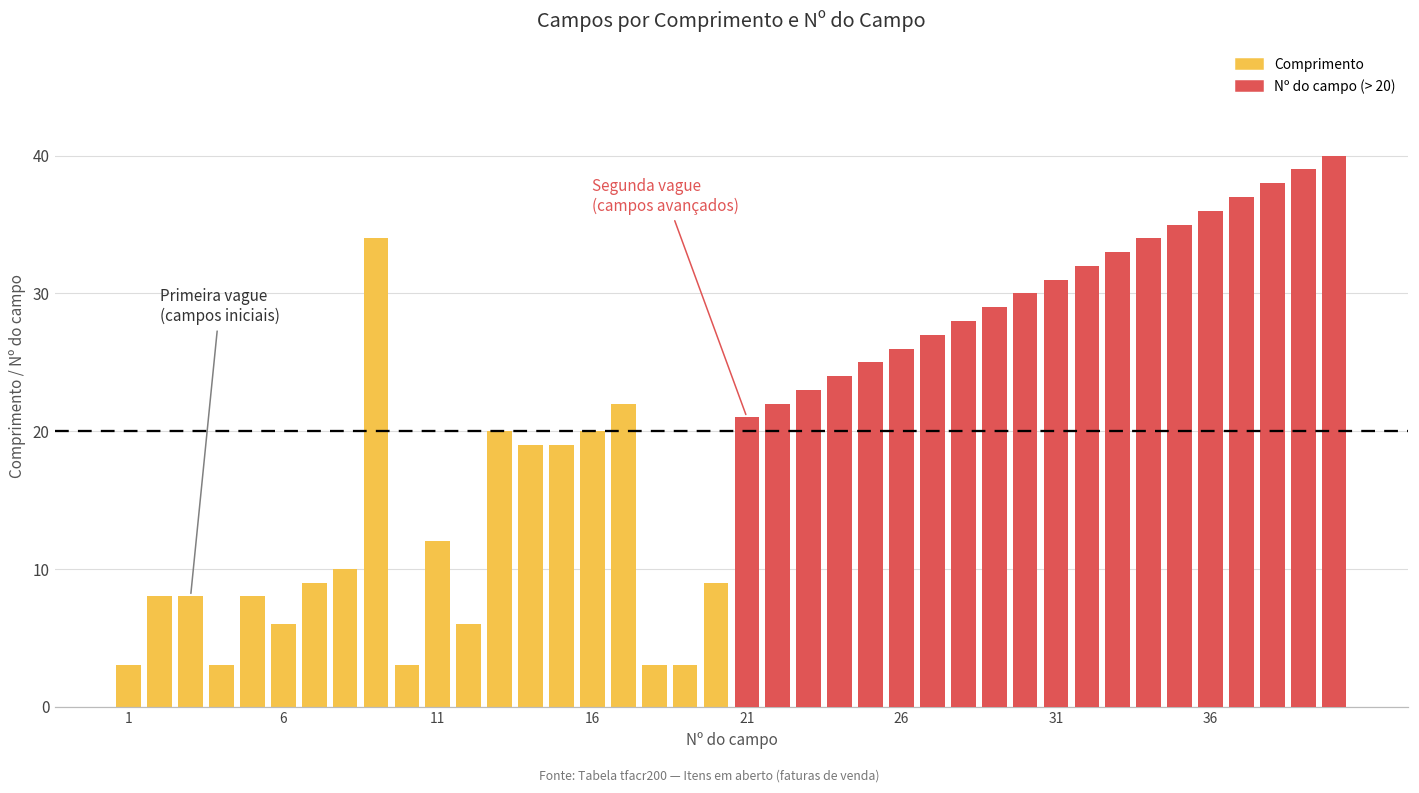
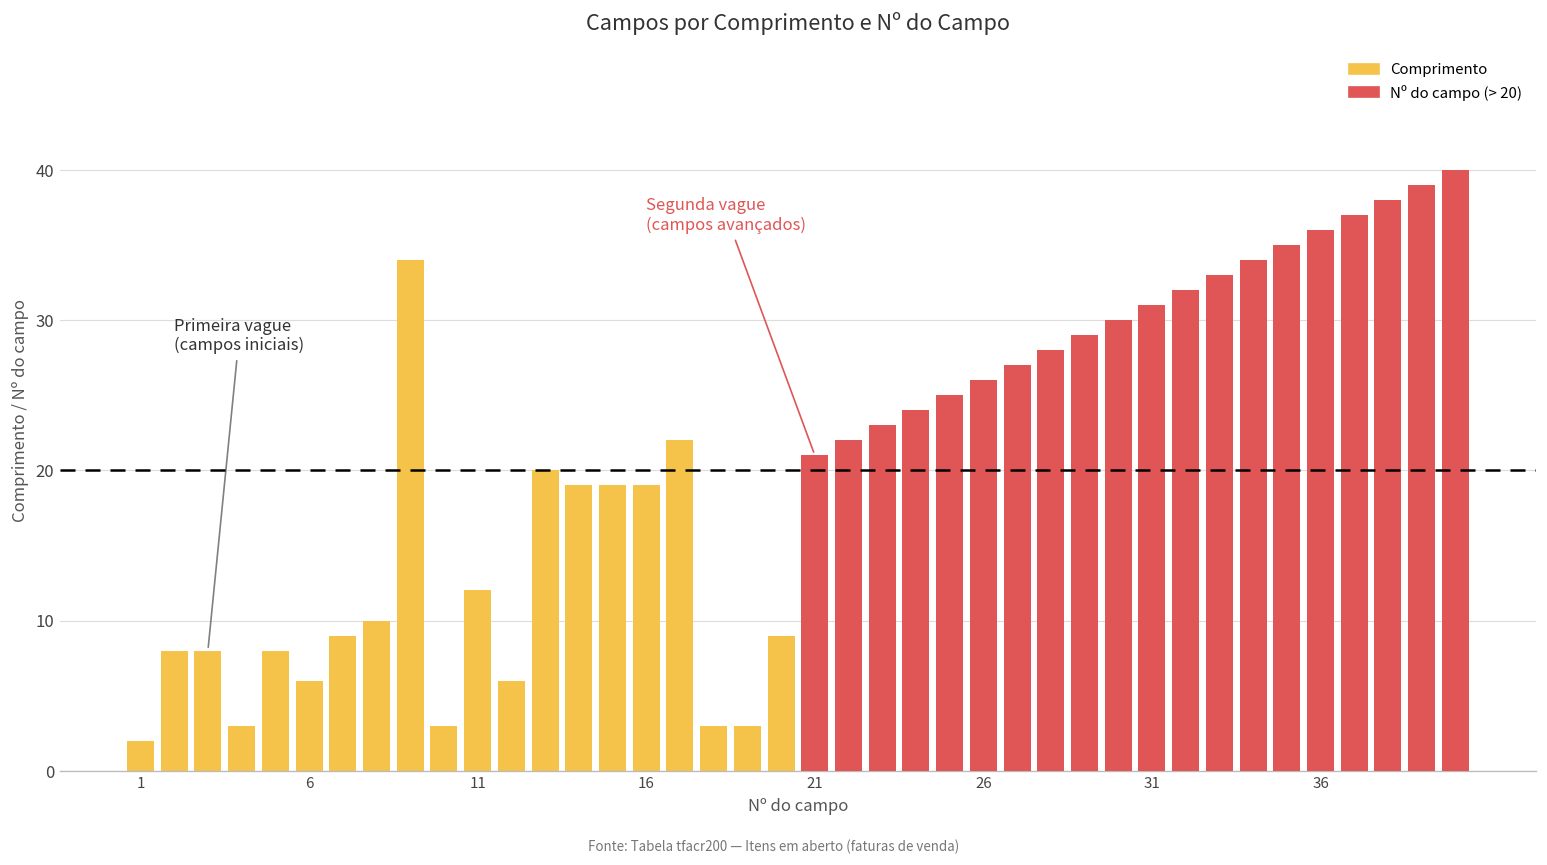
Comprimento, 1: 3 -> 2
Comprimento, 16: 20 -> 19
